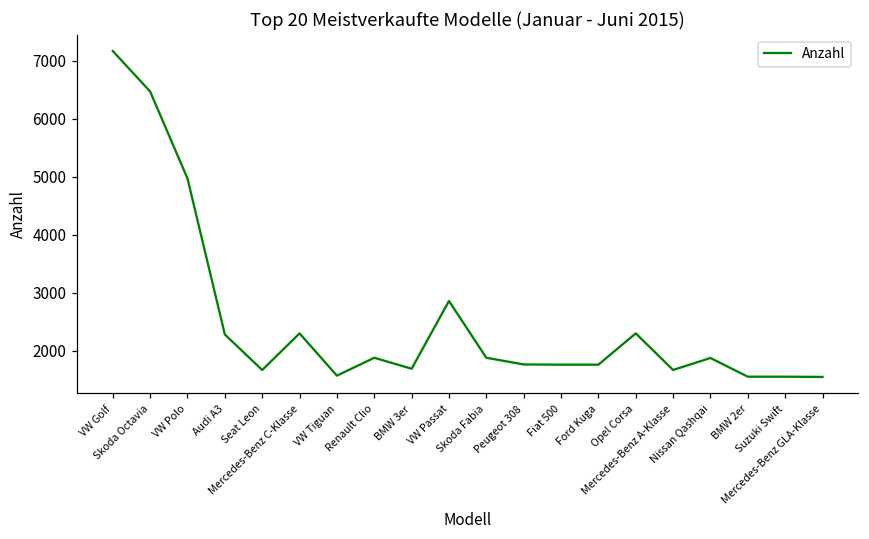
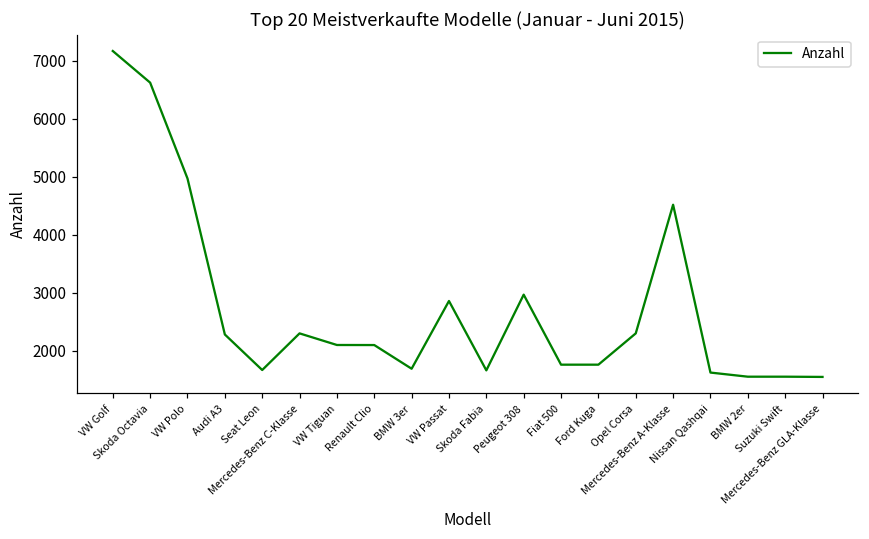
Skoda Octavia: 6500 -> 6600
VW Tiguan: 1600 -> 2100
Renault Clio: 1900 -> 2100
Skoda Fabia: 1900 -> 1700
Peugeot 308: 1800 -> 3000
Mercedes-Benz A-Klasse: 1700 -> 4500
Nissan Qashqai: 1900 -> 1600
